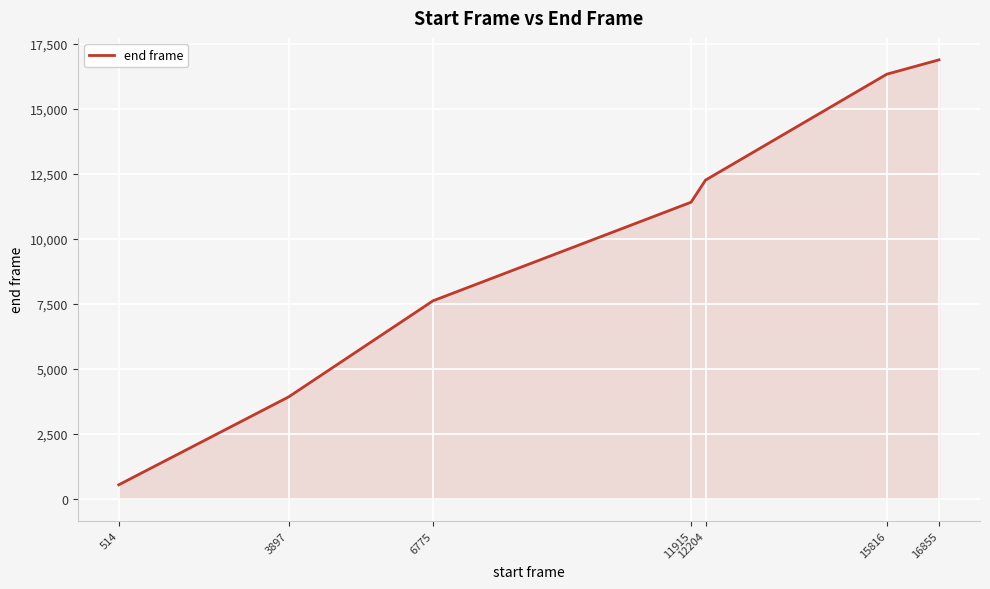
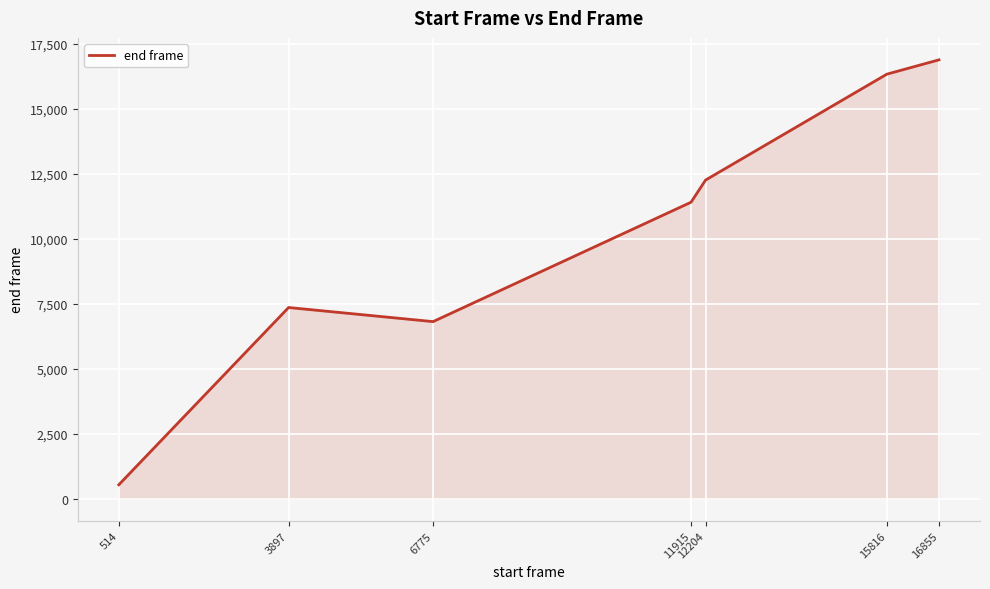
3897: 3,900 -> 7,400
6775: 7,600 -> 6,800
